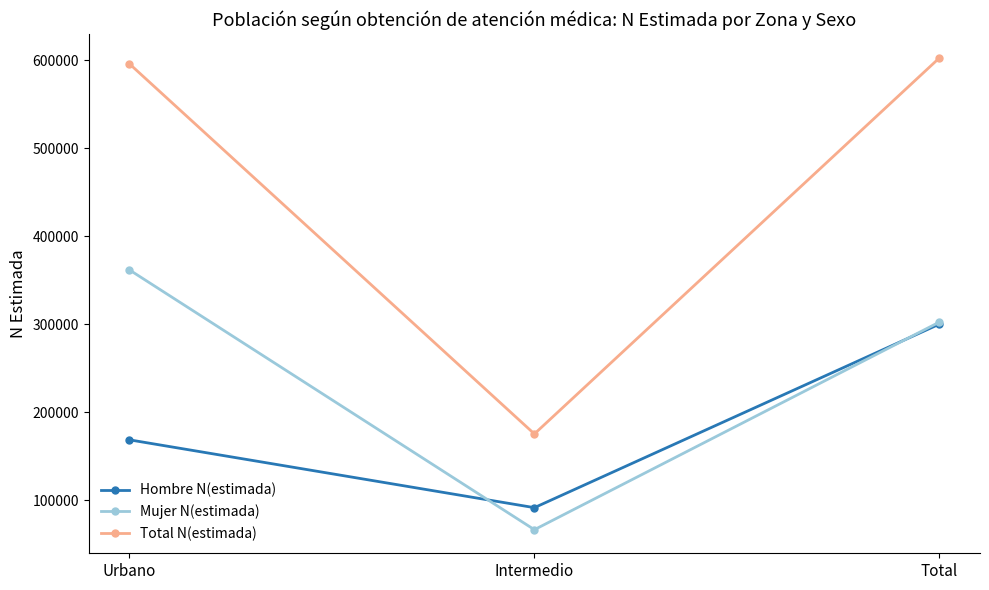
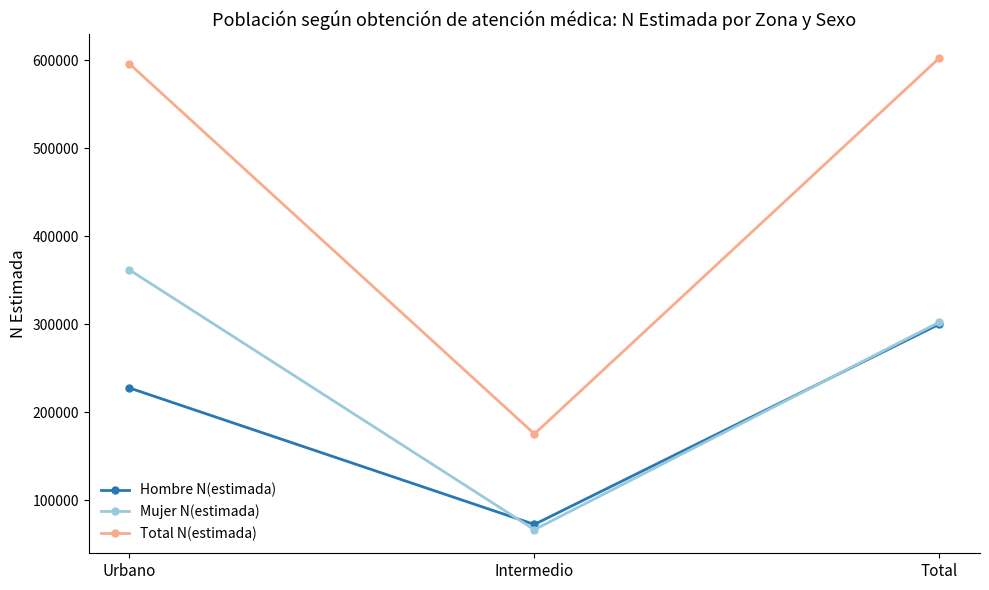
Hombre N(estimada), Urbano: 170000 -> 230000
Hombre N(estimada), Intermedio: 90000 -> 70000
